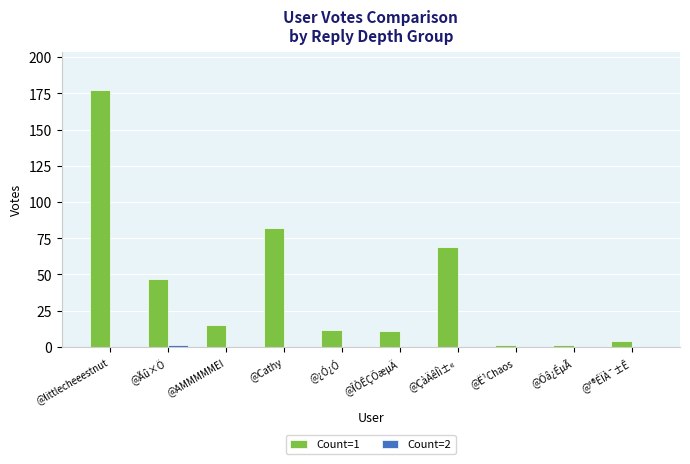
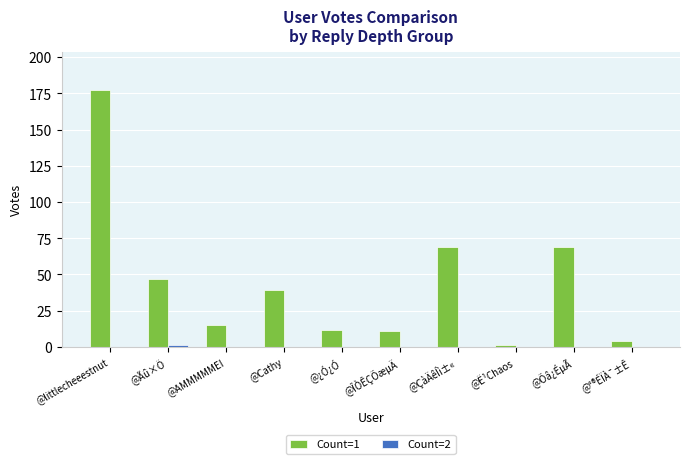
Count=1, @Cathy: 82 -> 39
Count=1, @Õâ¿ÉµÃ: 1 -> 69
